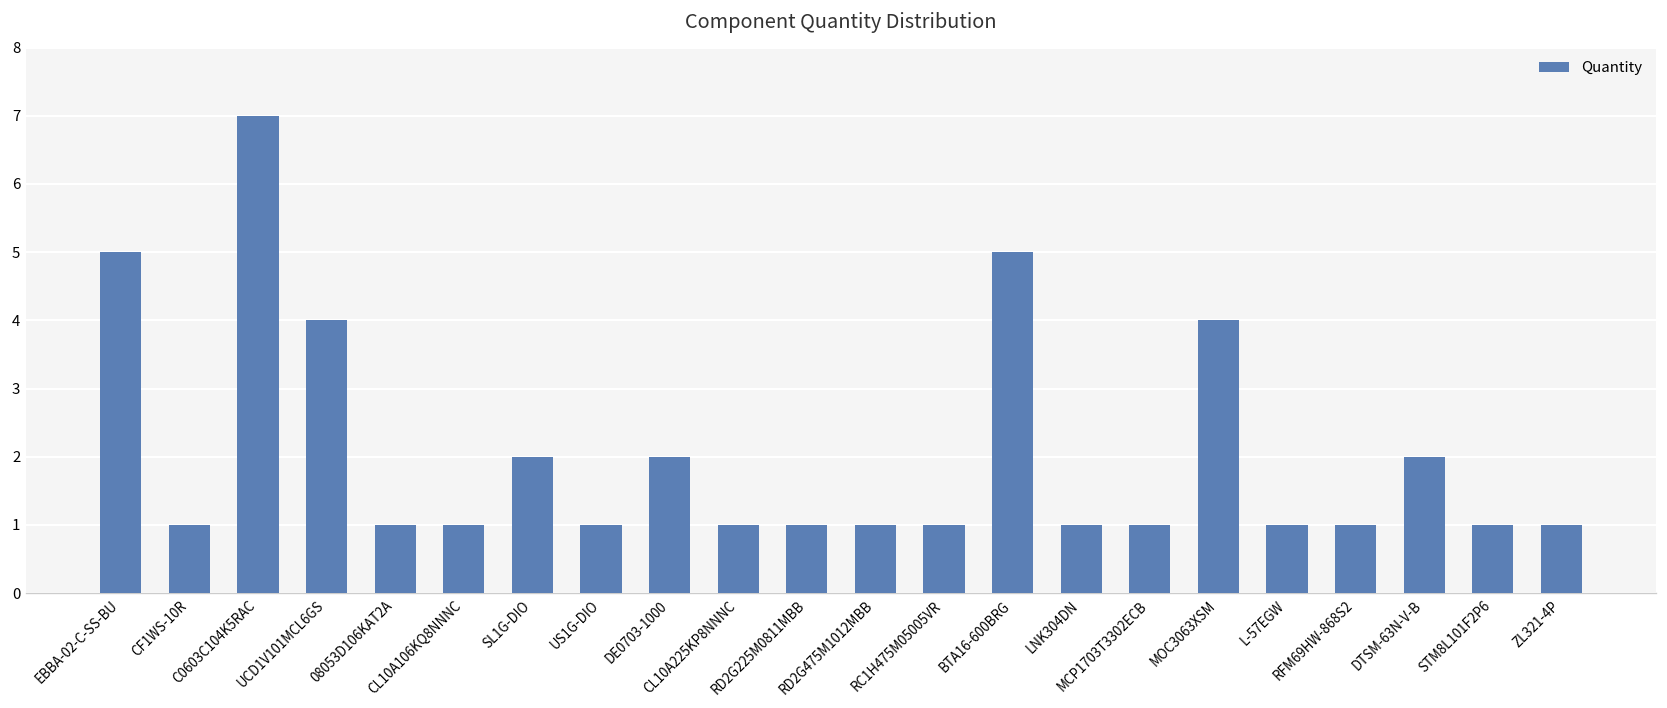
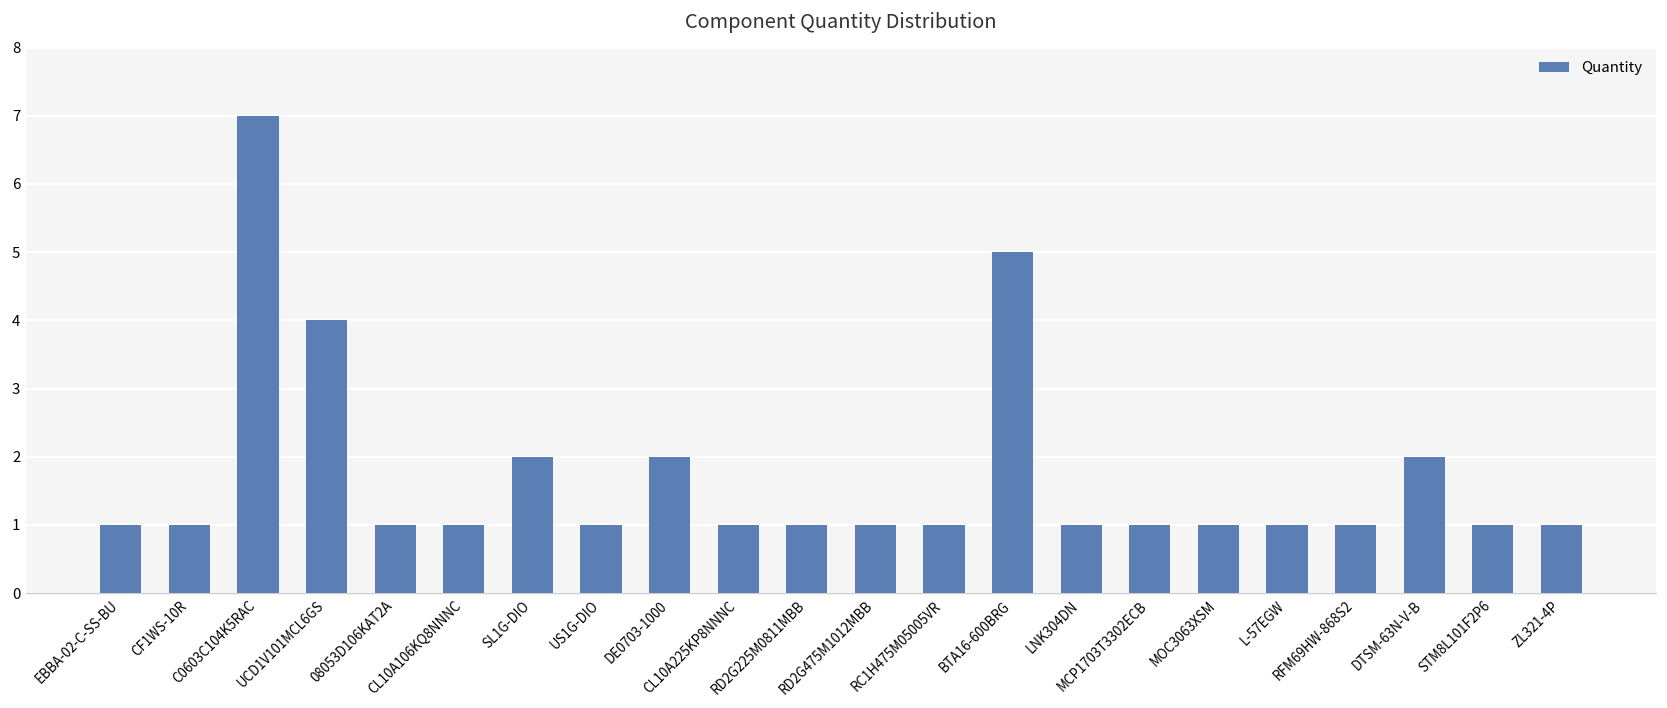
EBBA-02-C-SS-BU: 5 -> 1
MOC3063XSM: 4 -> 1
